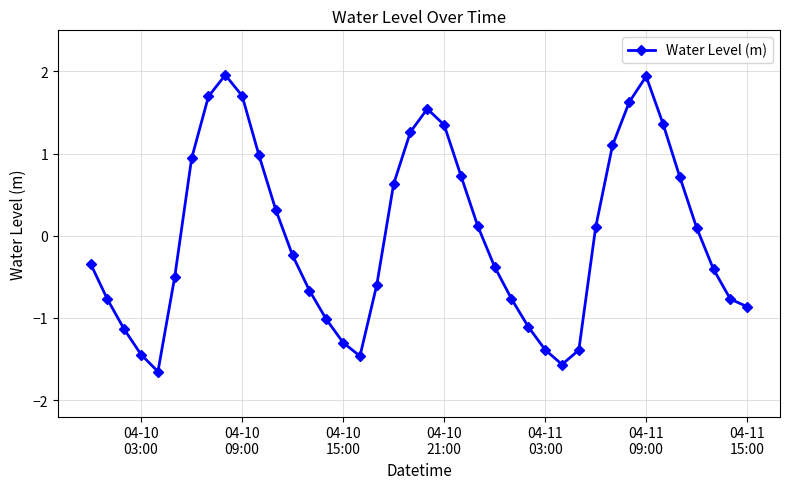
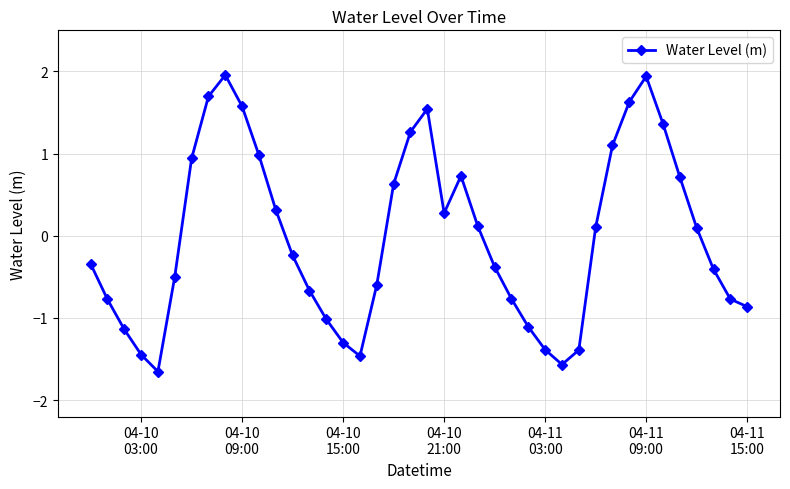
04-10 09:00: 1.7 -> 1.6
04-10 21:00: 1.3 -> 0.3
